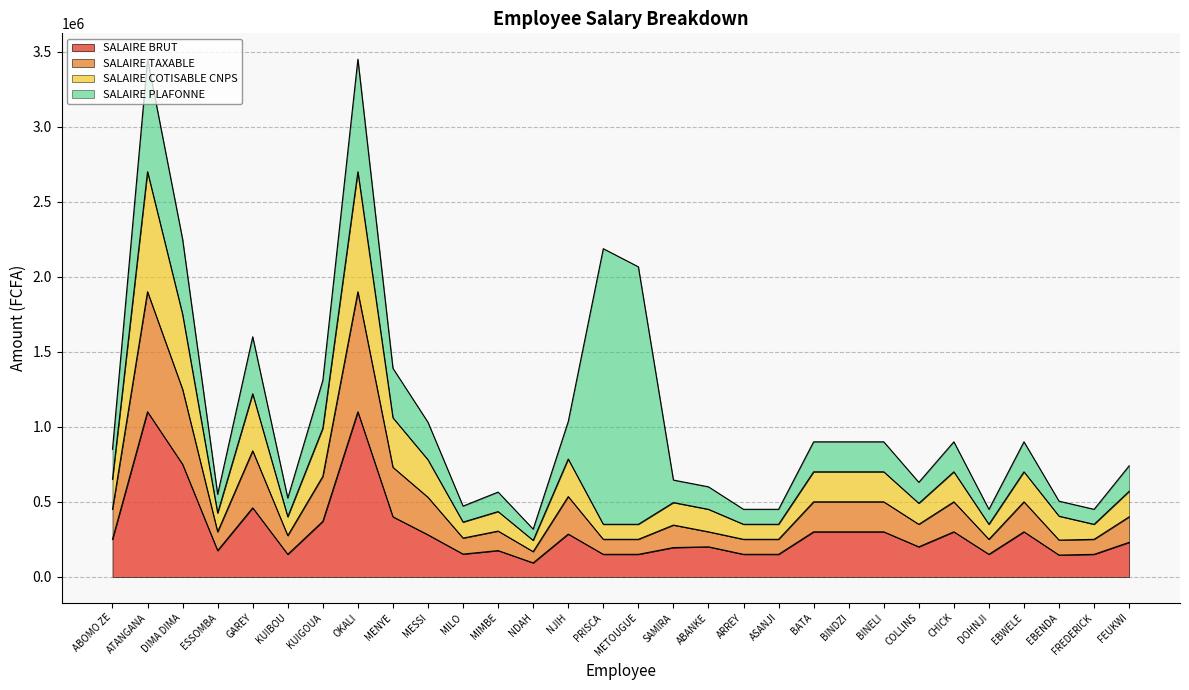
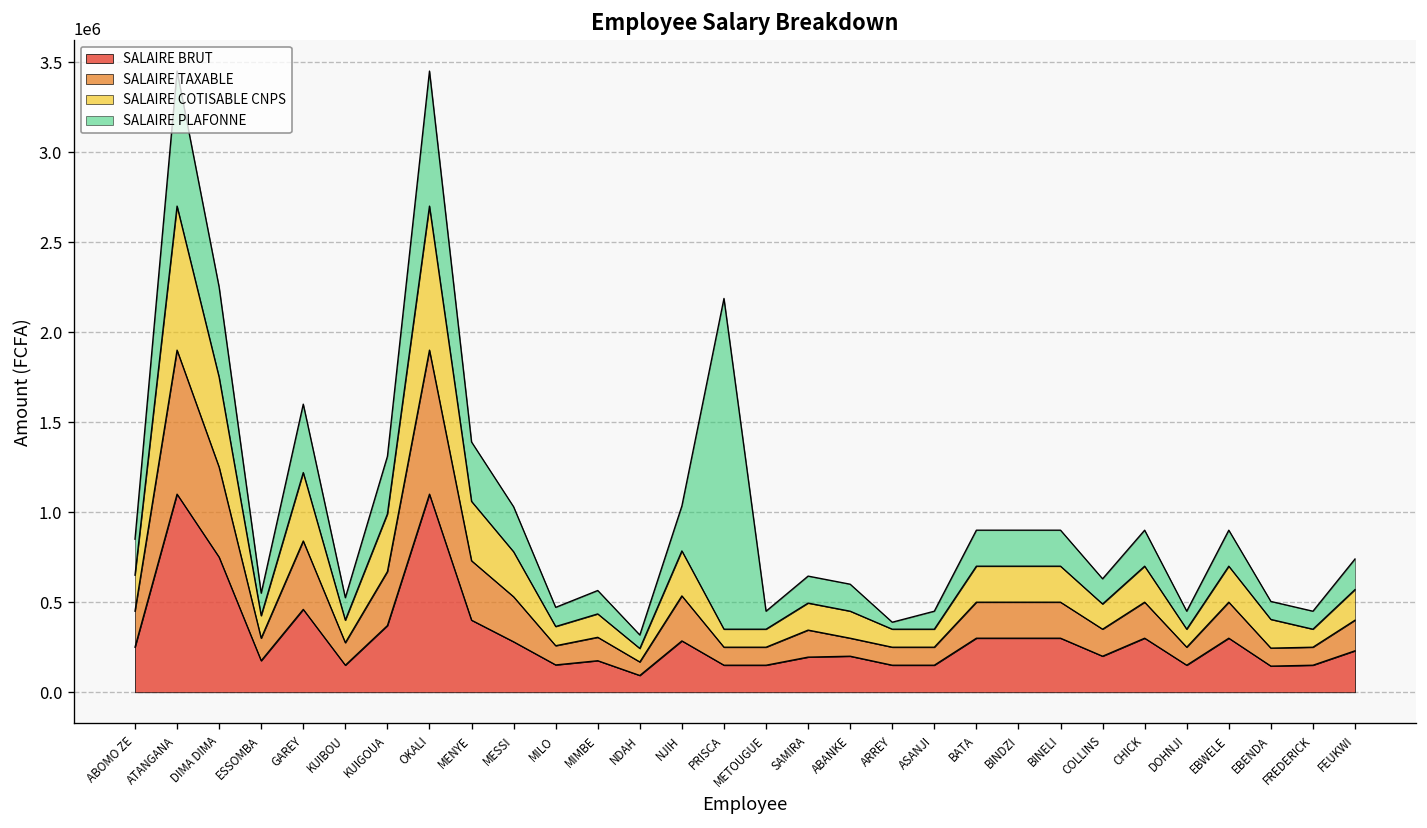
SALAIRE PLAFONNE, METOUGUE: 1720000 -> 100000
SALAIRE PLAFONNE, ARREY: 100000 -> 40000
